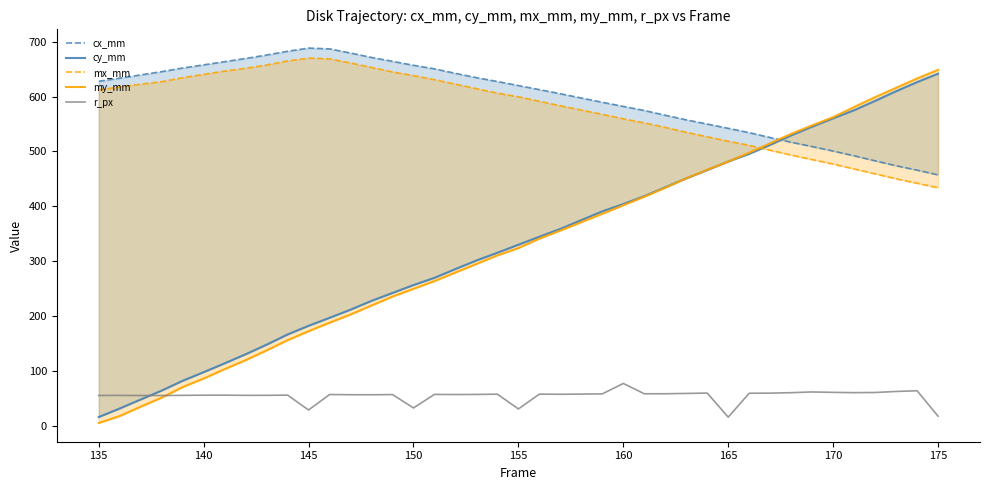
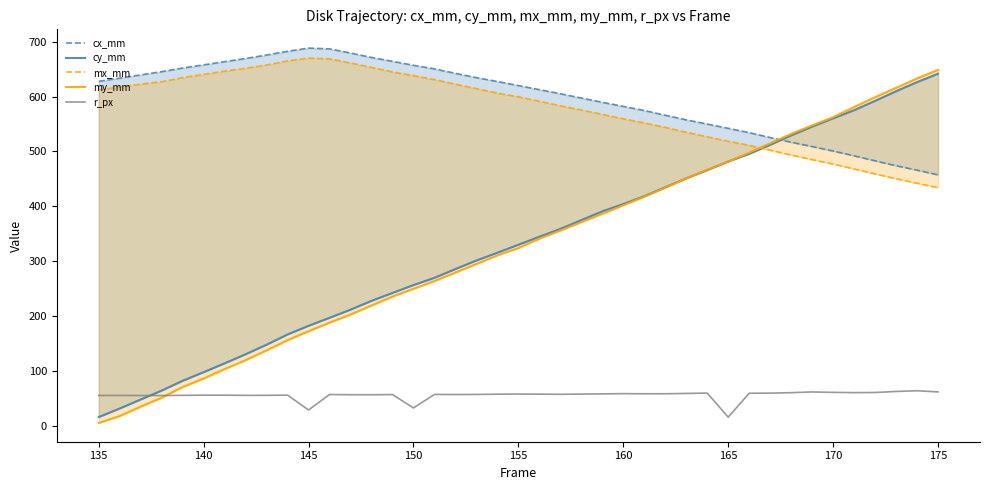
r_px, 155: 30 -> 60
r_px, 160: 80 -> 60
r_px, 175: 20 -> 60
